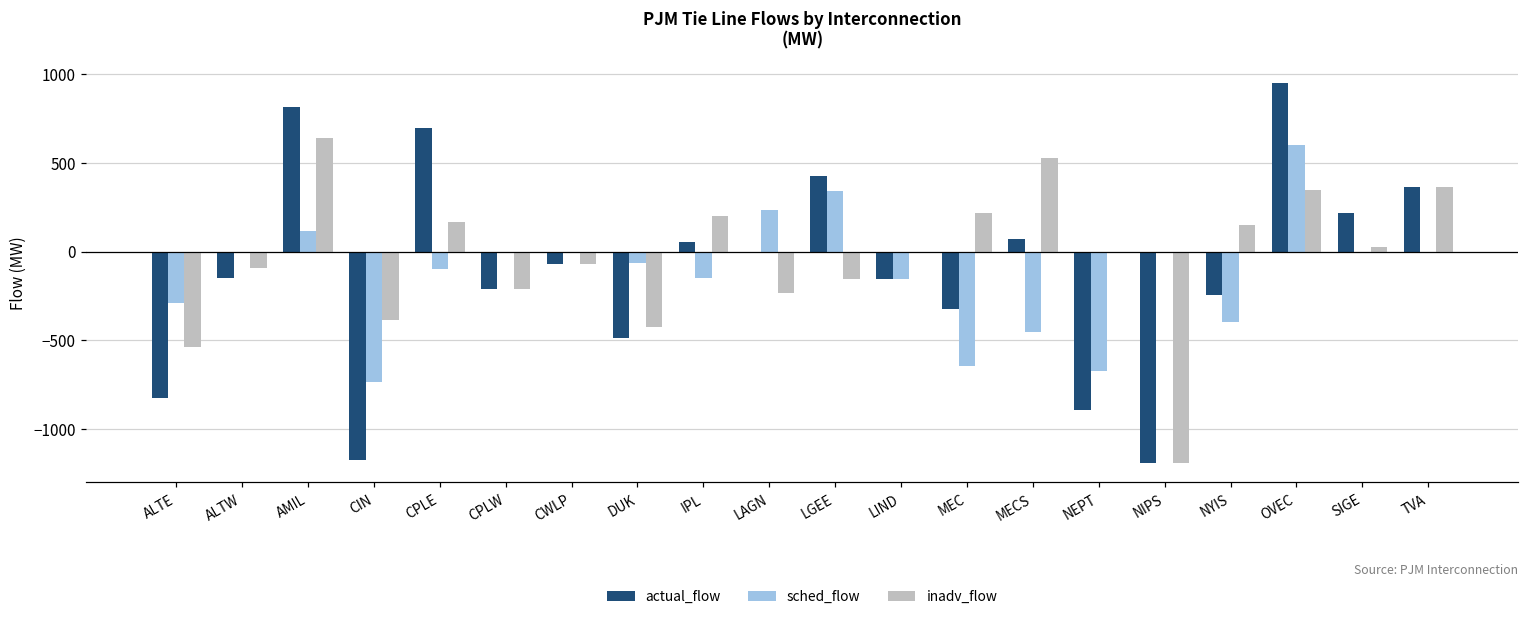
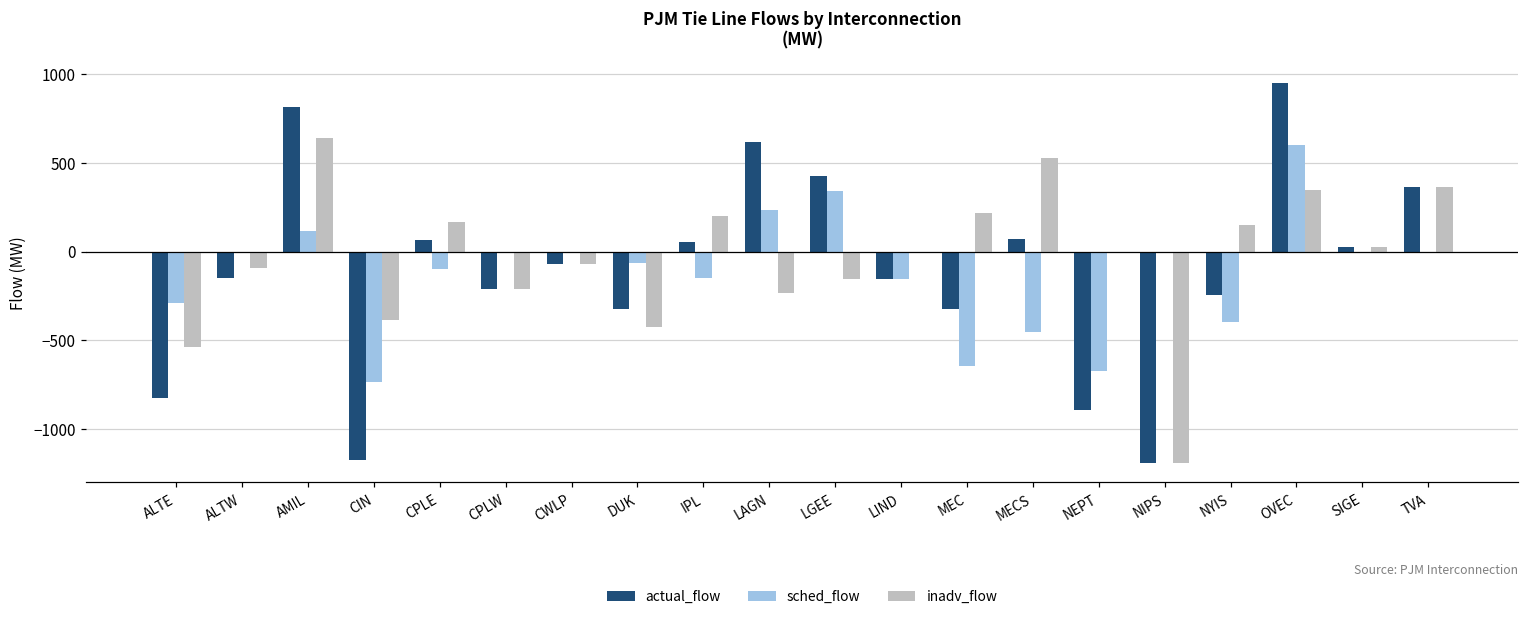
actual_flow, CPLE: 700 -> 70
actual_flow, DUK: -480 -> -330
actual_flow, LAGN: 0 -> 620
actual_flow, SIGE: 220 -> 30
